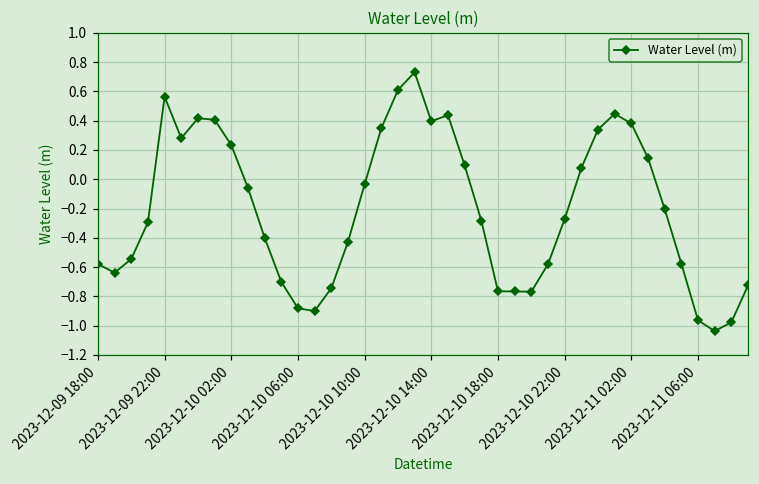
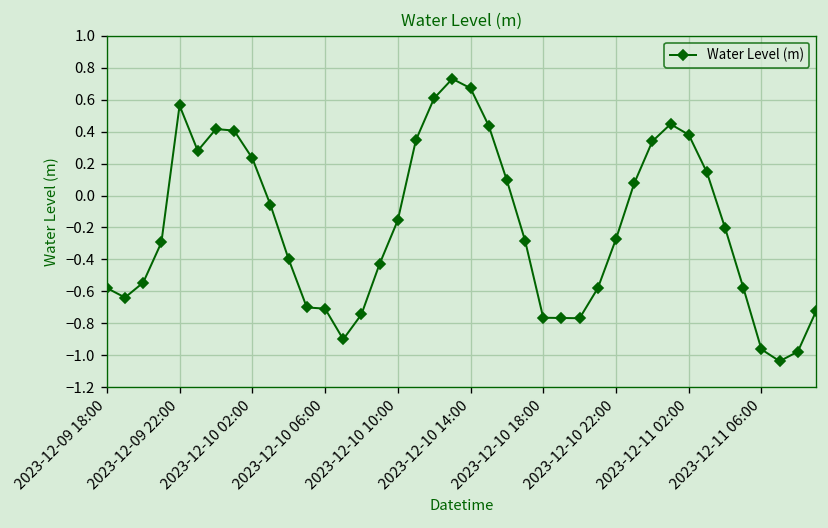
2023-12-10 06:00: -0.88 -> -0.71
2023-12-10 10:00: -0.03 -> -0.16
2023-12-10 14:00: 0.40 -> 0.67
